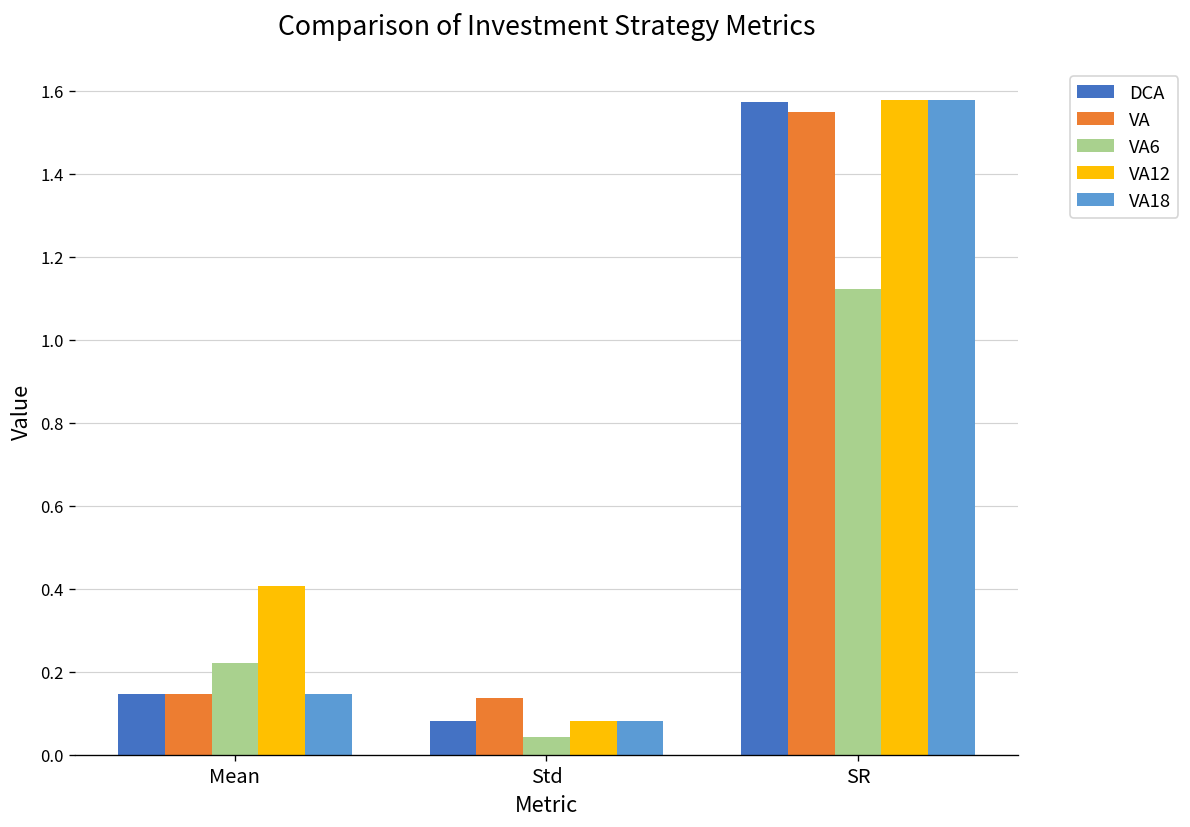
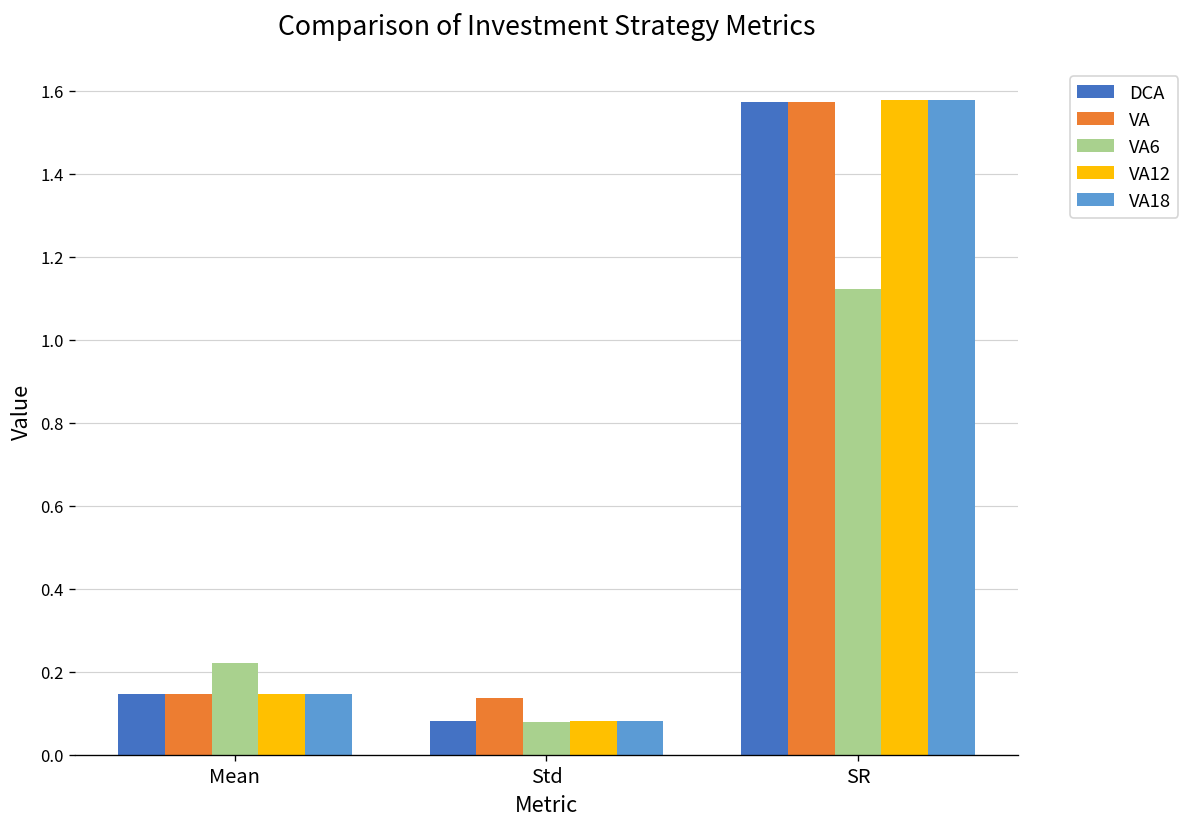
VA12, Mean: 0.41 -> 0.15
VA6, Std: 0.04 -> 0.08
VA, SR: 1.55 -> 1.57
